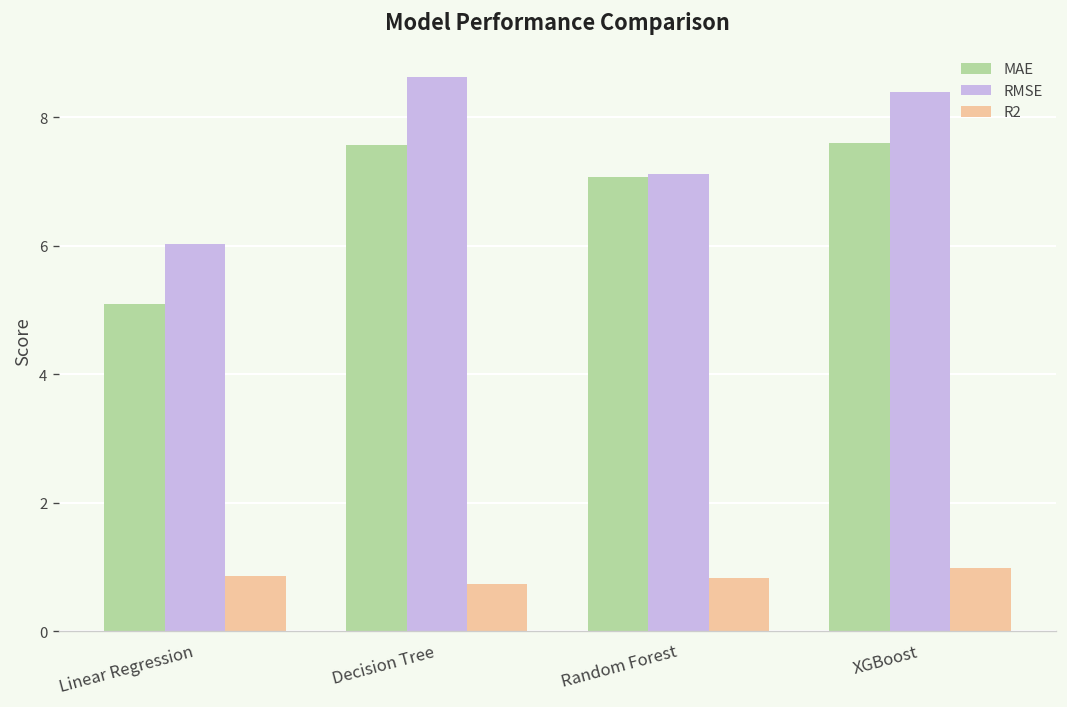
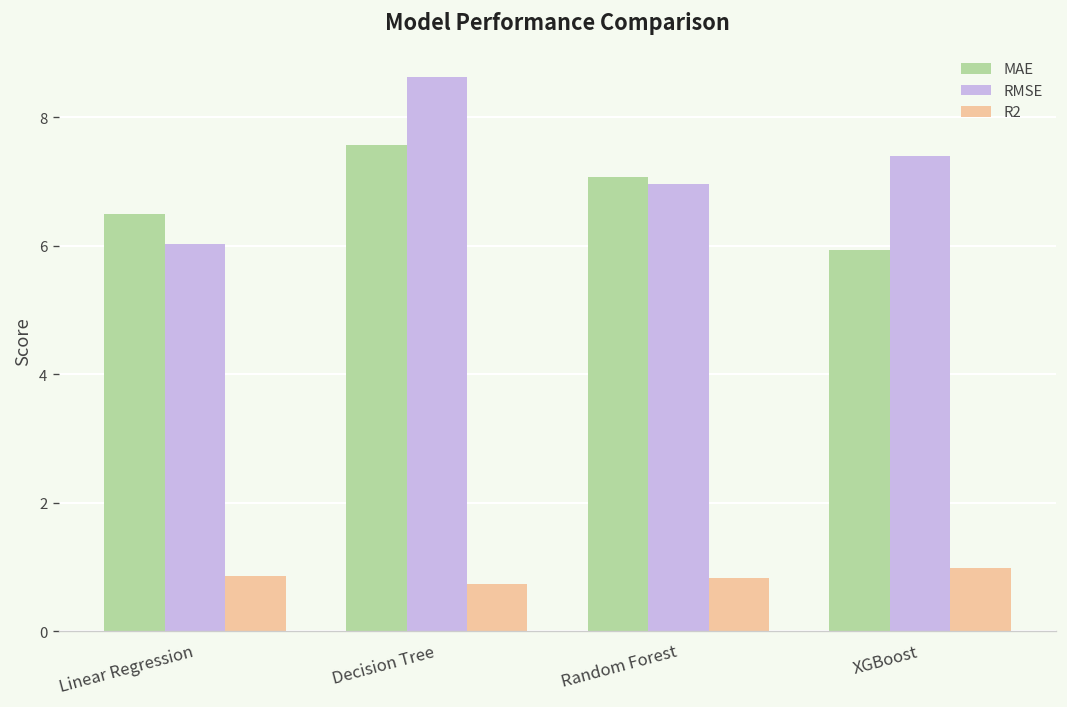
MAE, Linear Regression: 5.1 -> 6.5
RMSE, Random Forest: 7.1 -> 7.0
MAE, XGBoost: 7.6 -> 5.9
RMSE, XGBoost: 8.4 -> 7.4
